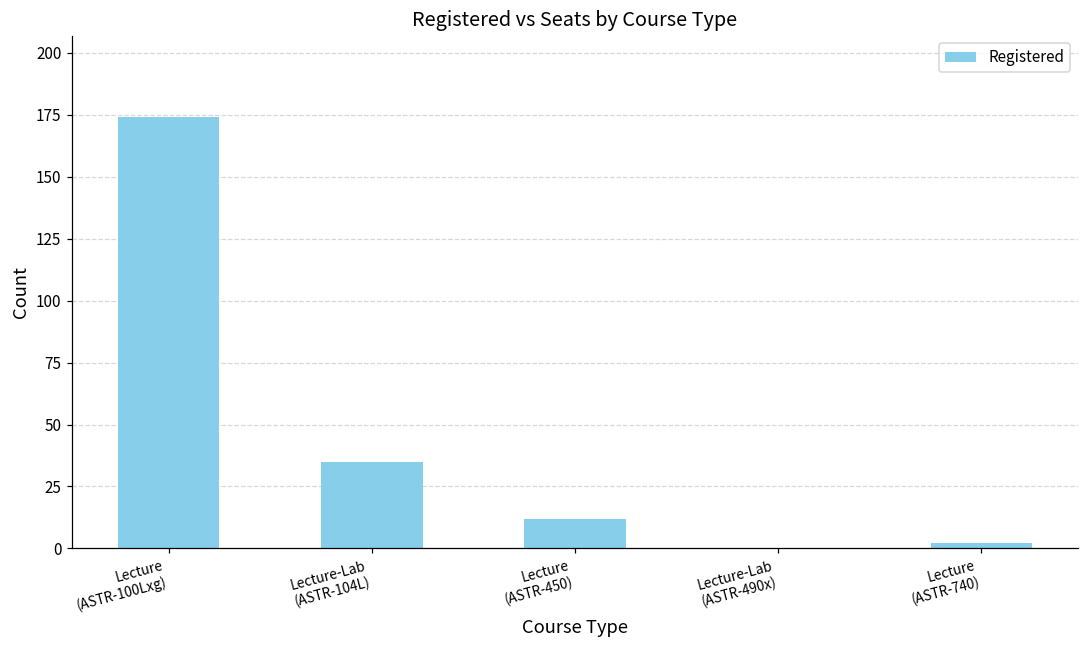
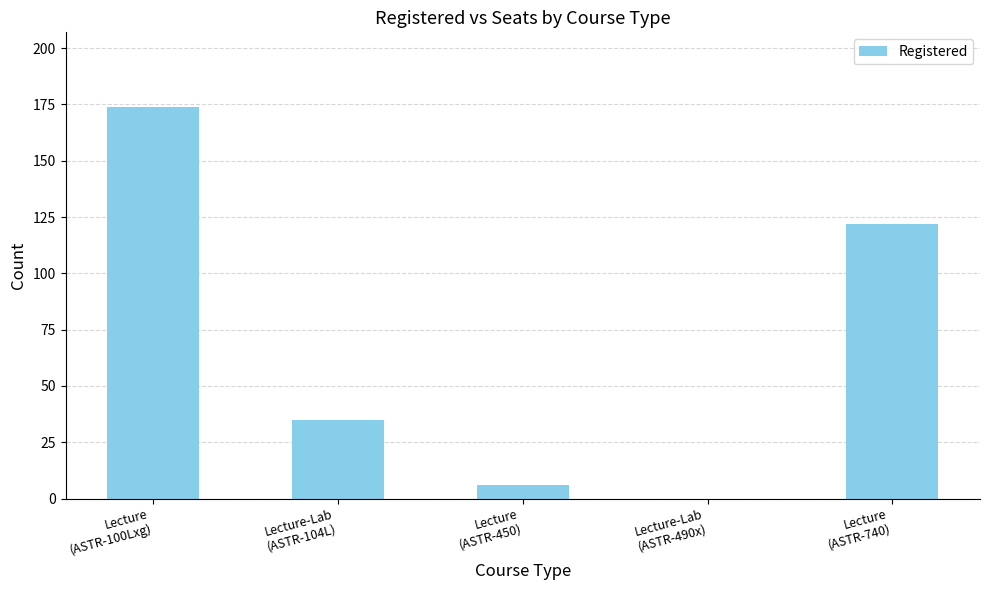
Lecture (ASTR-450): 12 -> 6
Lecture (ASTR-740): 2 -> 122
